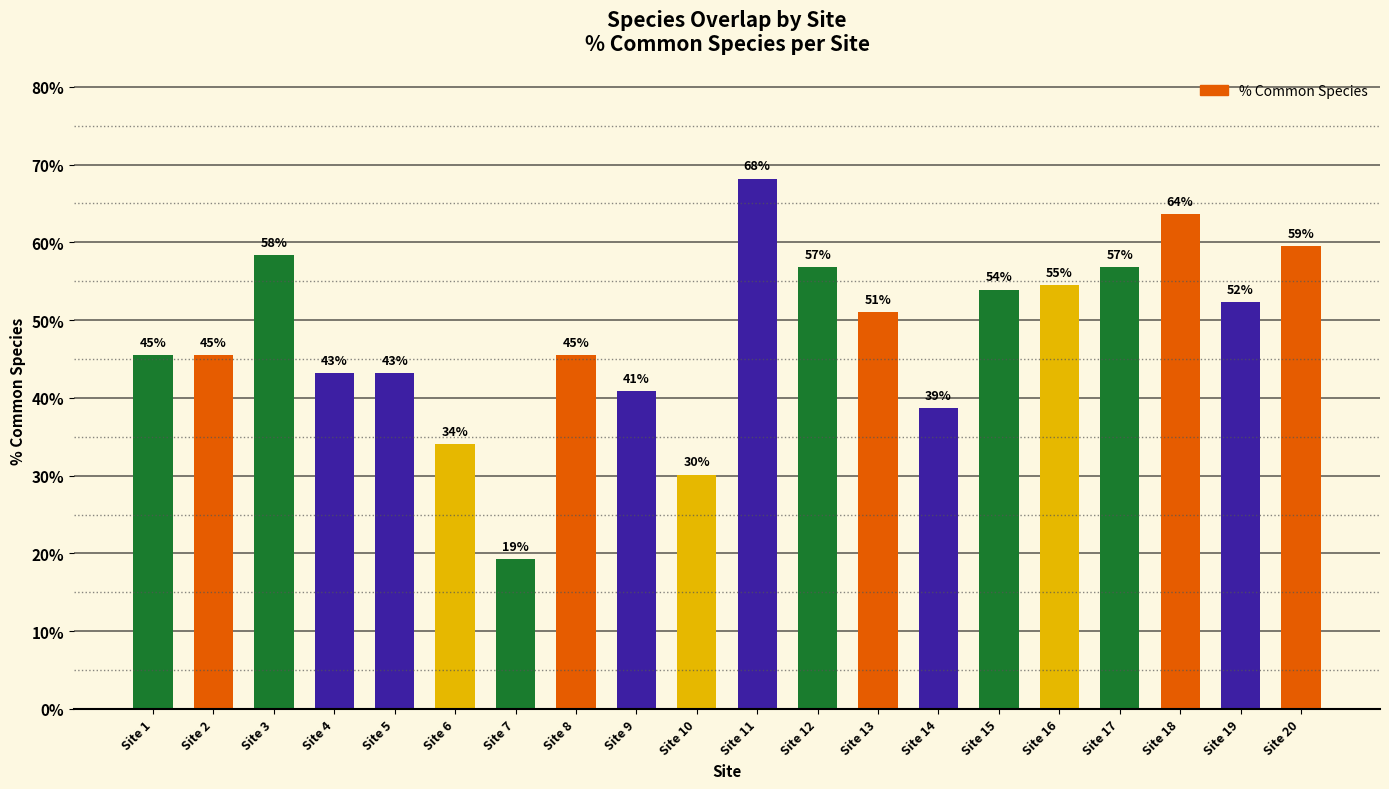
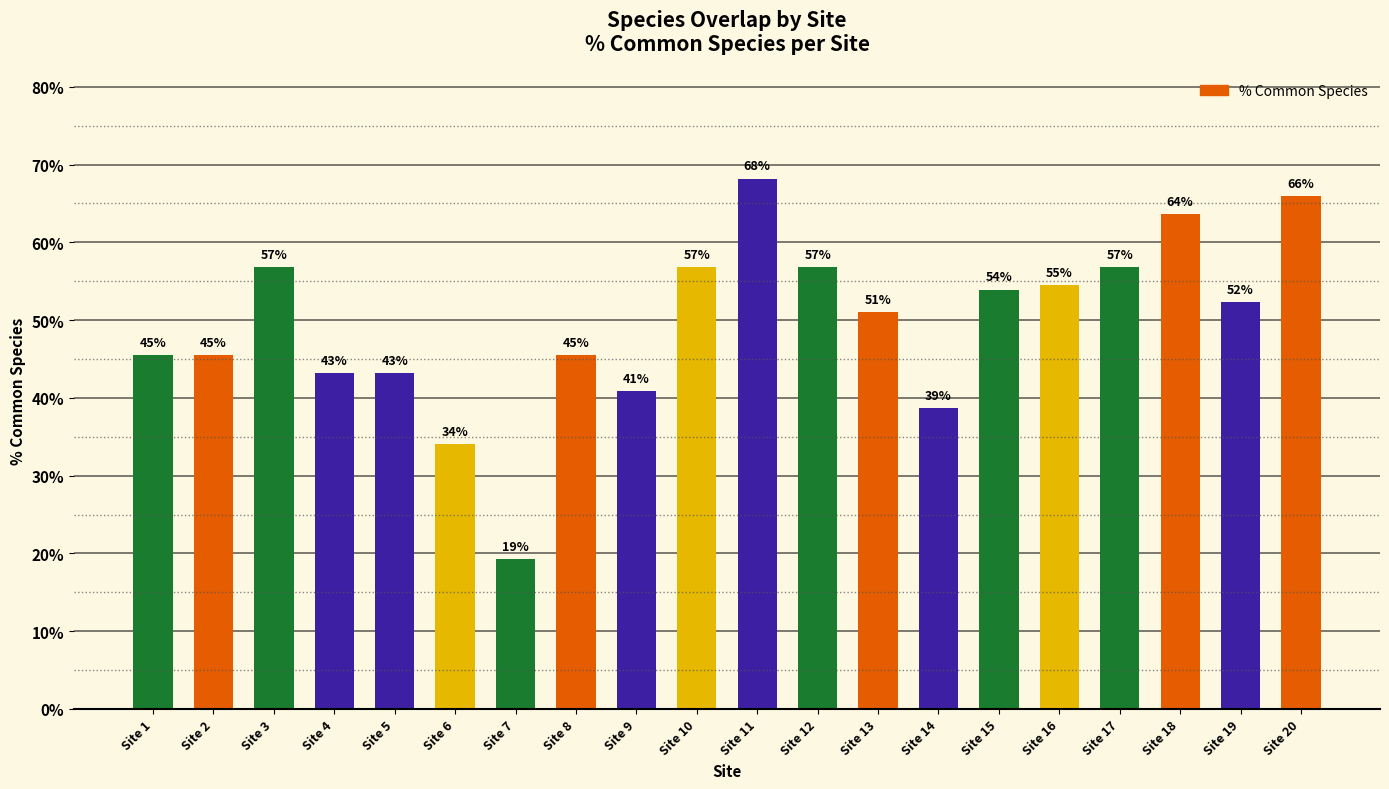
Site 3: 58% -> 57%
Site 10: 30% -> 57%
Site 20: 59% -> 66%
